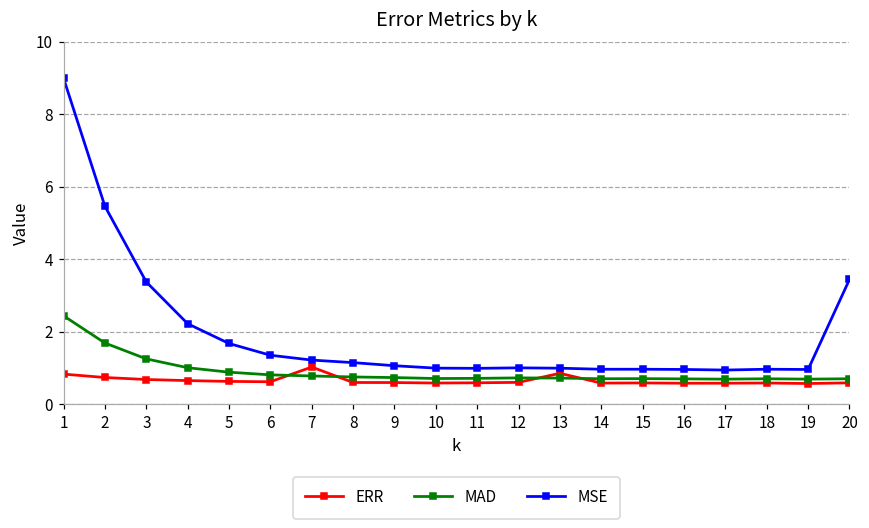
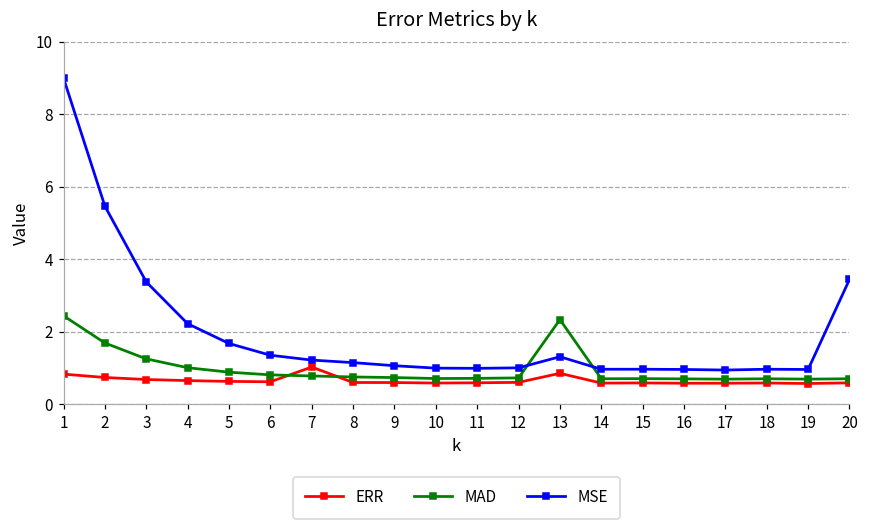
MAD, 13: 0.7 -> 2.3
MSE, 13: 1.0 -> 1.3
